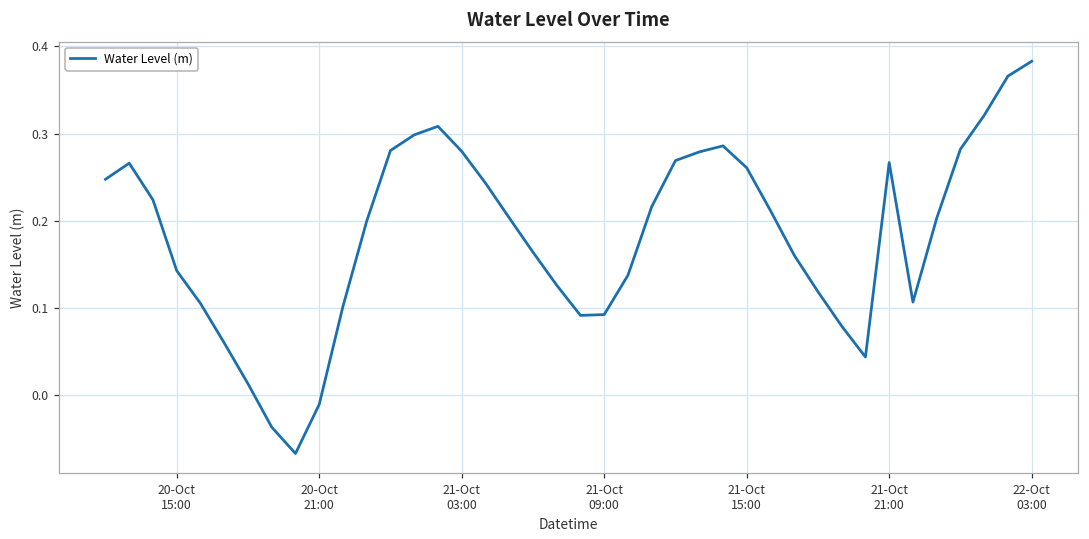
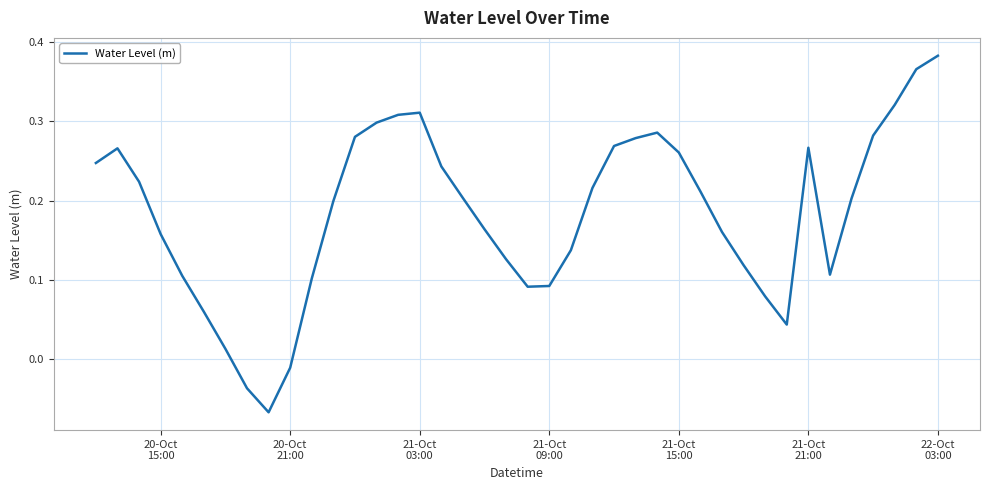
20-Oct 15:00: 0.14 -> 0.16
21-Oct 03:00: 0.28 -> 0.31
